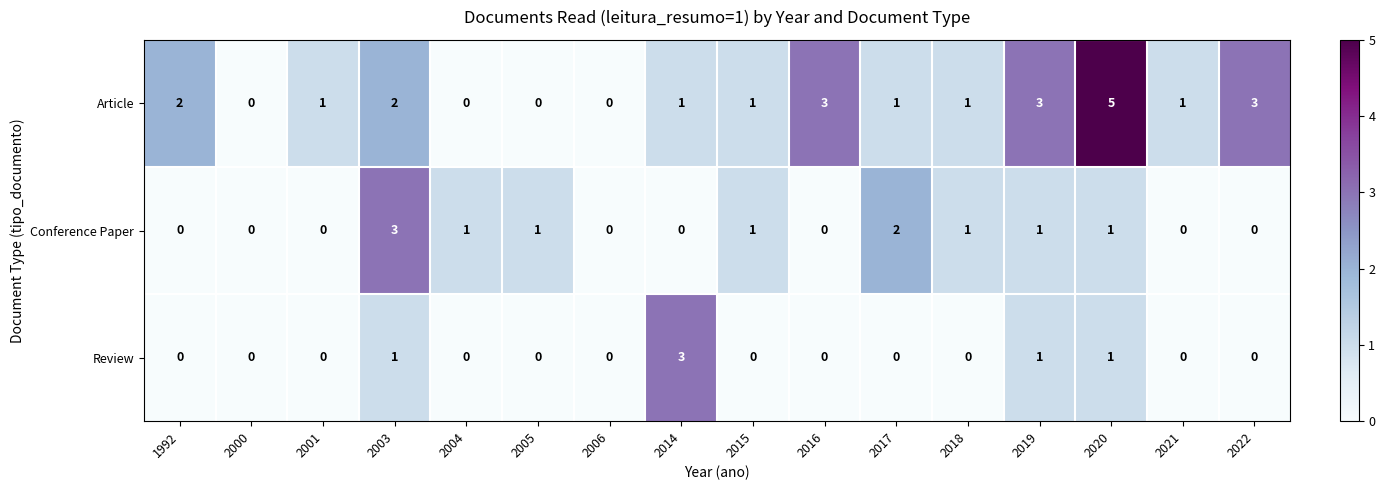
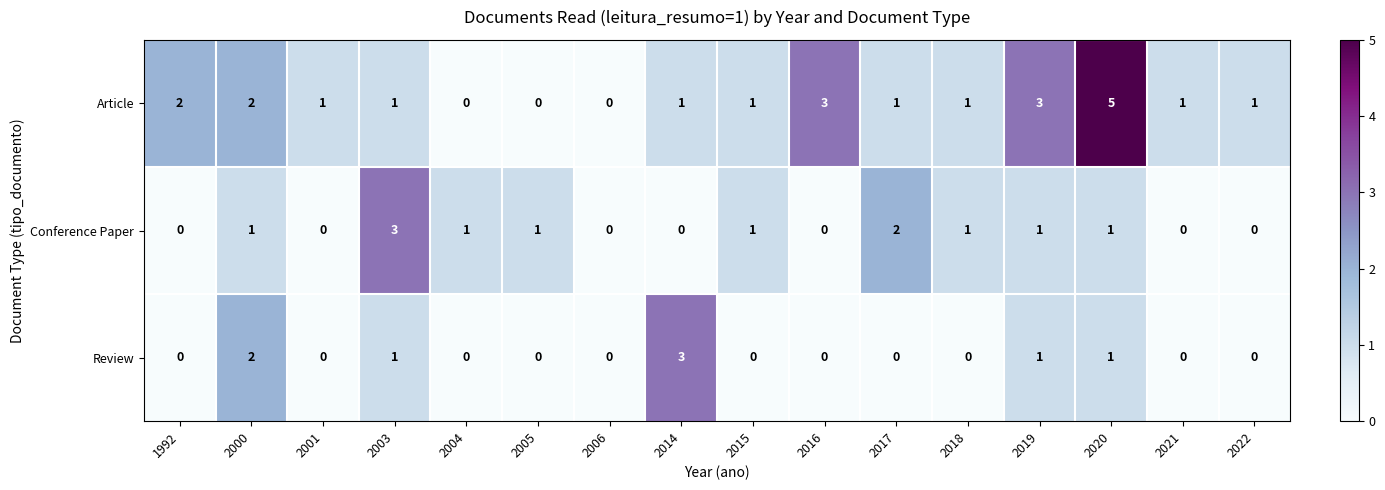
Article, 2000: 0 -> 2
Article, 2003: 2 -> 1
Article, 2022: 3 -> 1
Conference Paper, 2000: 0 -> 1
Review, 2000: 0 -> 2
